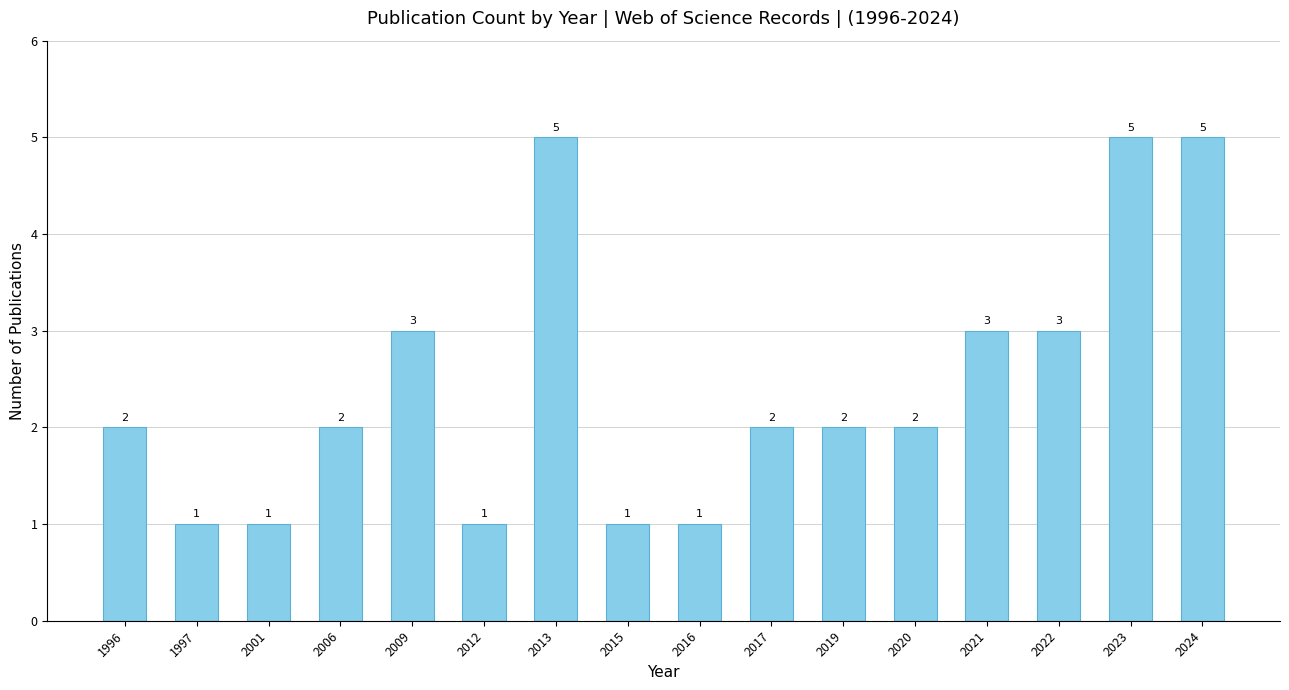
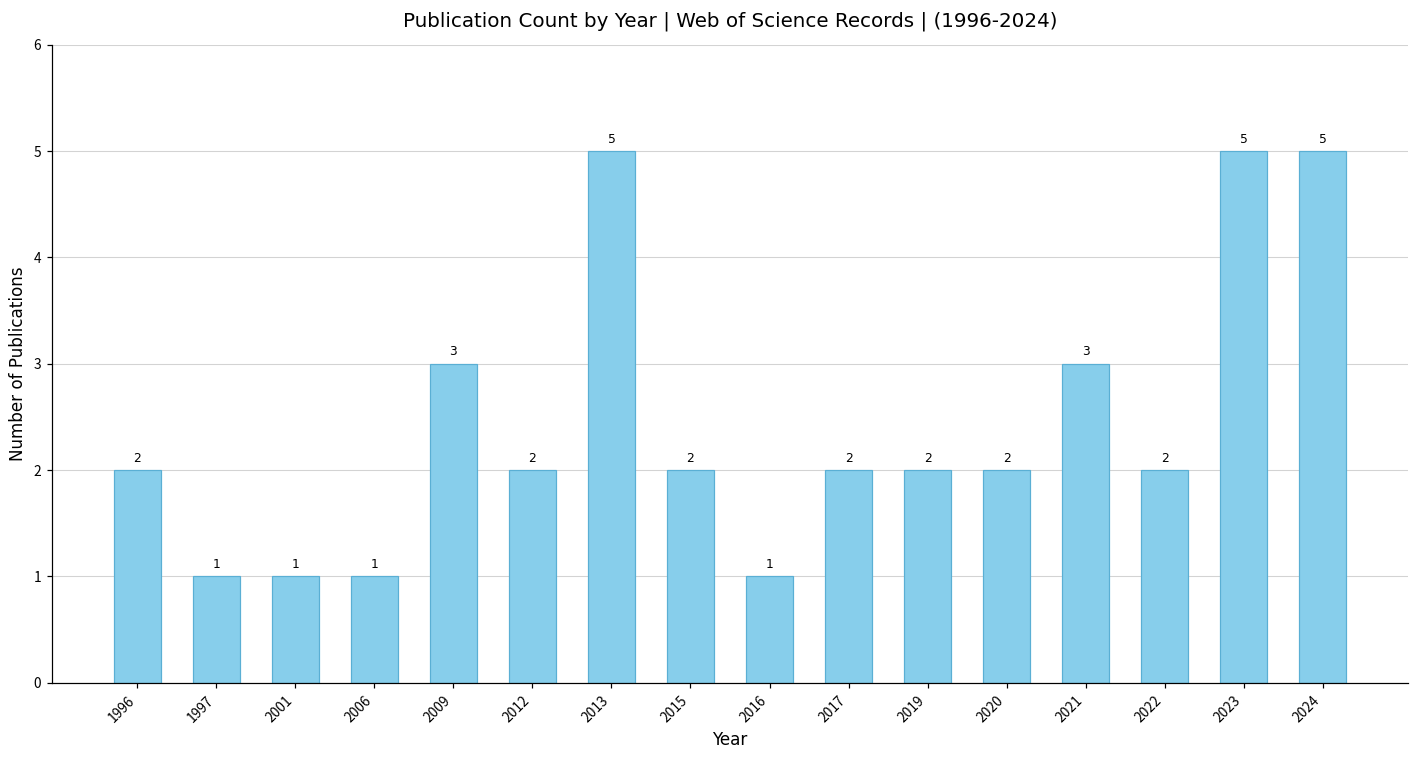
2006: 2 -> 1
2012: 1 -> 2
2015: 1 -> 2
2022: 3 -> 2
